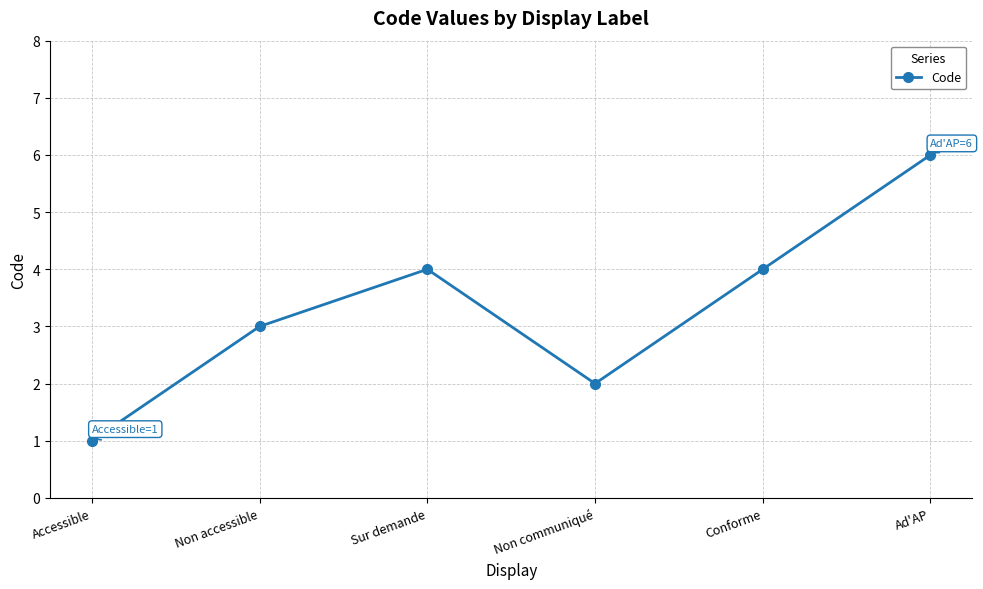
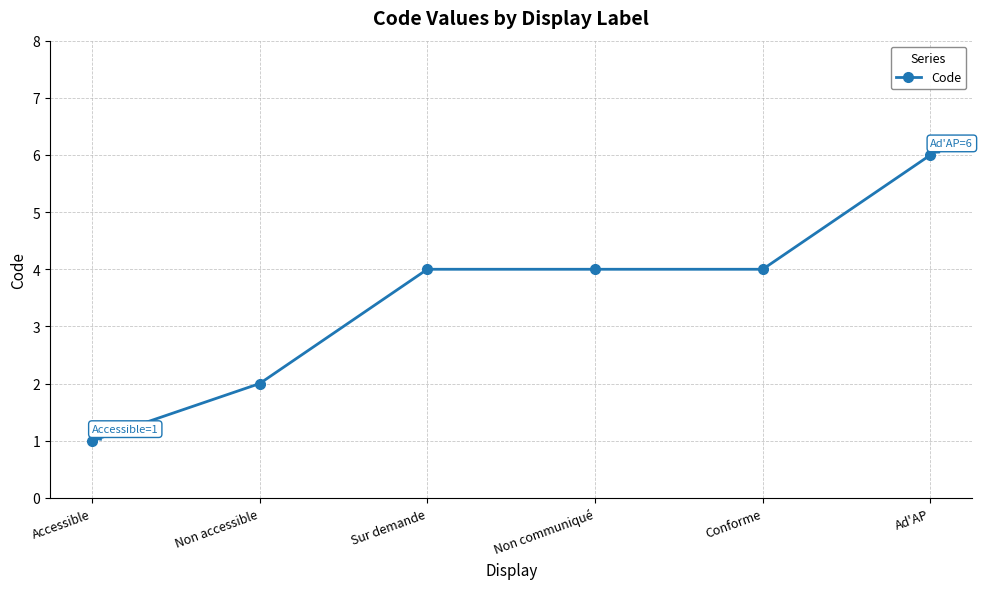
Non accessible: 3 -> 2
Non communiqué: 2 -> 4
